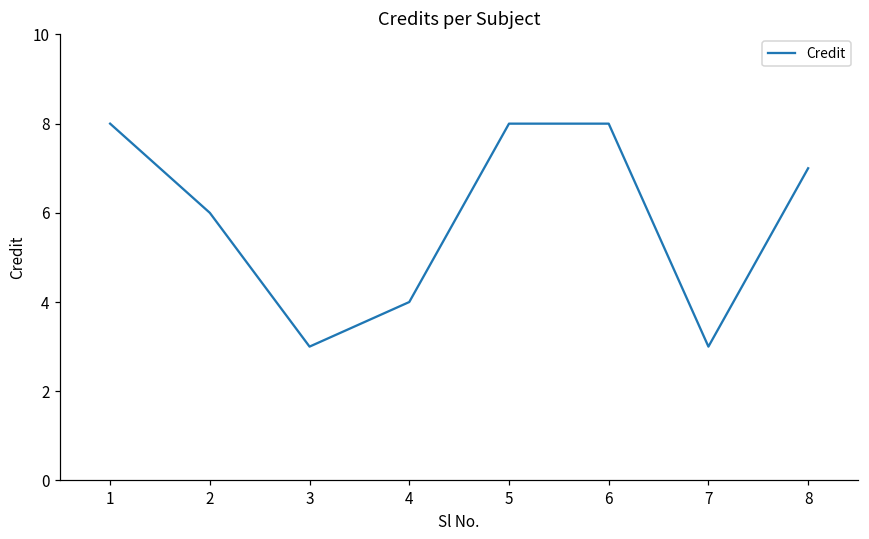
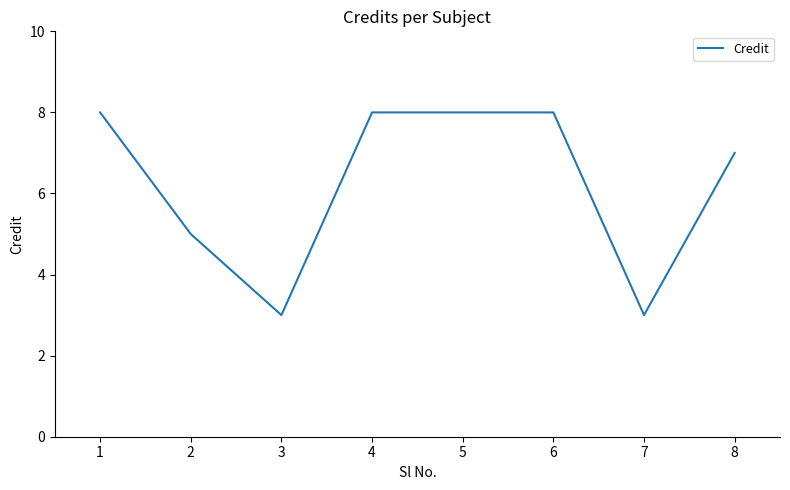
2: 6 -> 5
4: 4 -> 8
